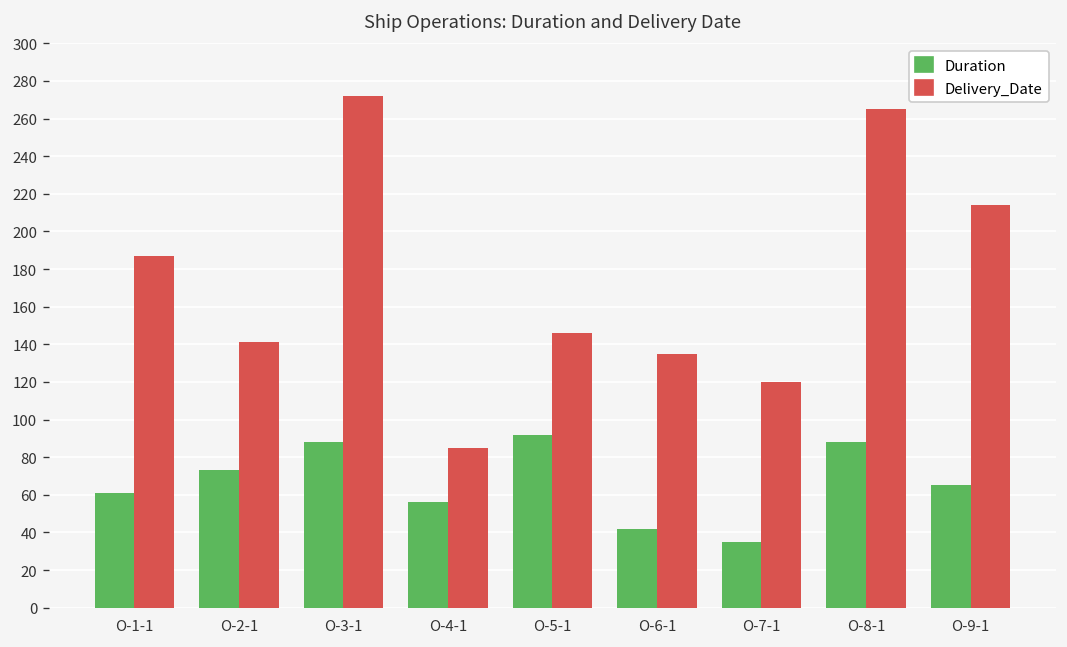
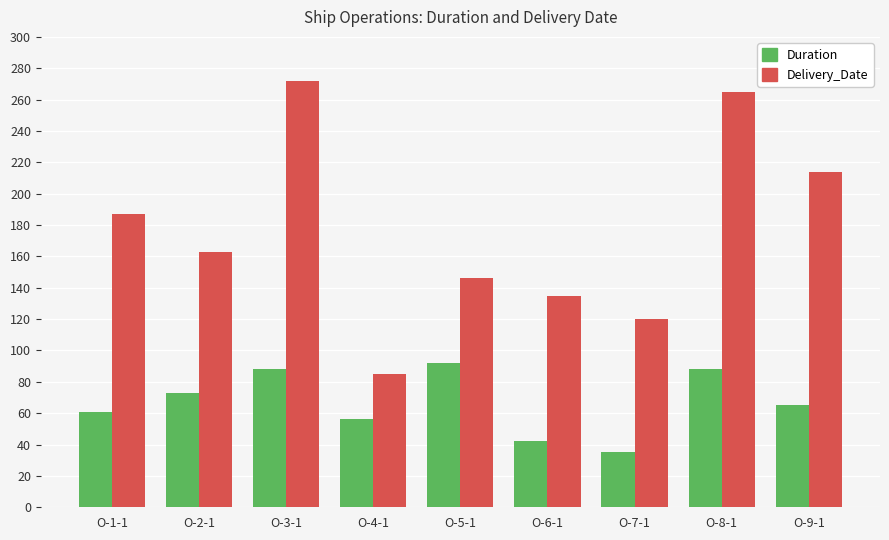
Delivery_Date, O-2-1: 141 -> 163
